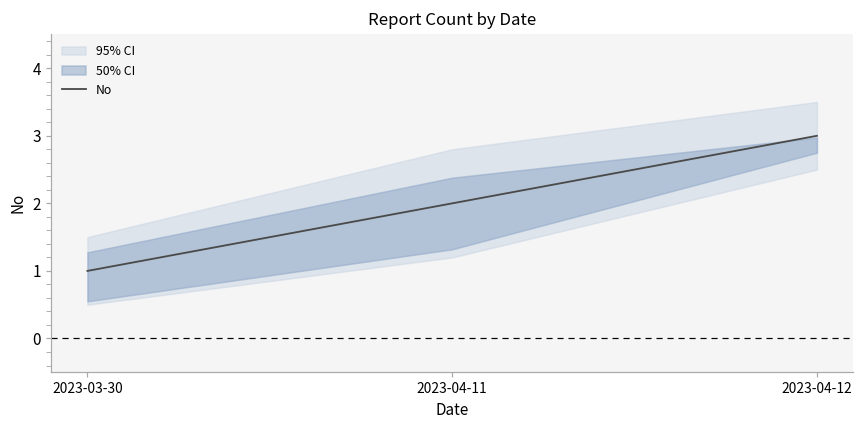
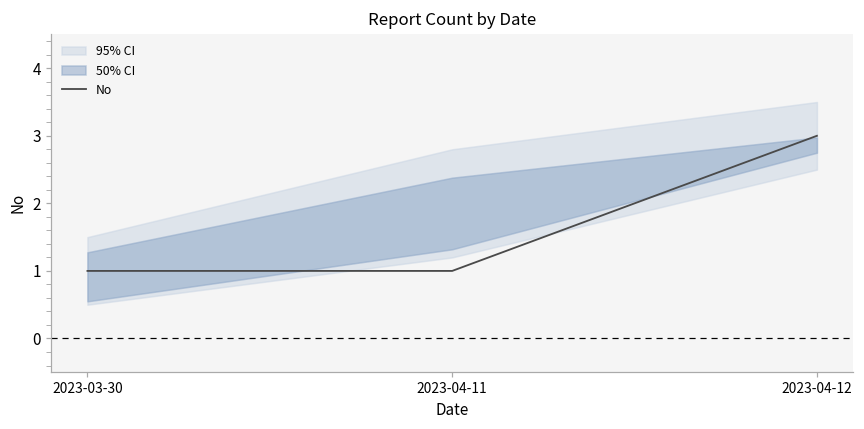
No, 2023-04-11: 2 -> 1
